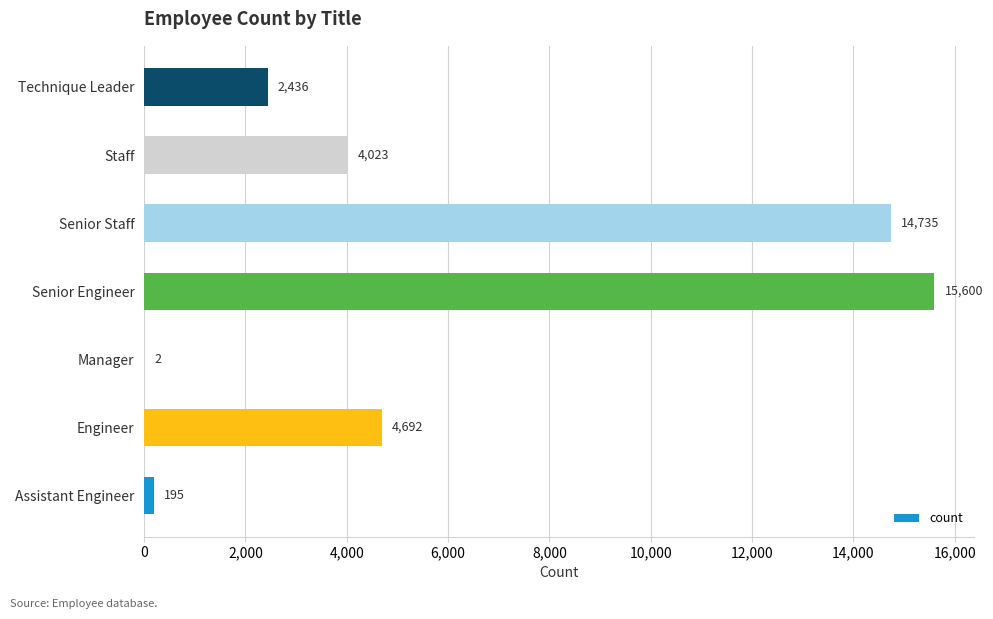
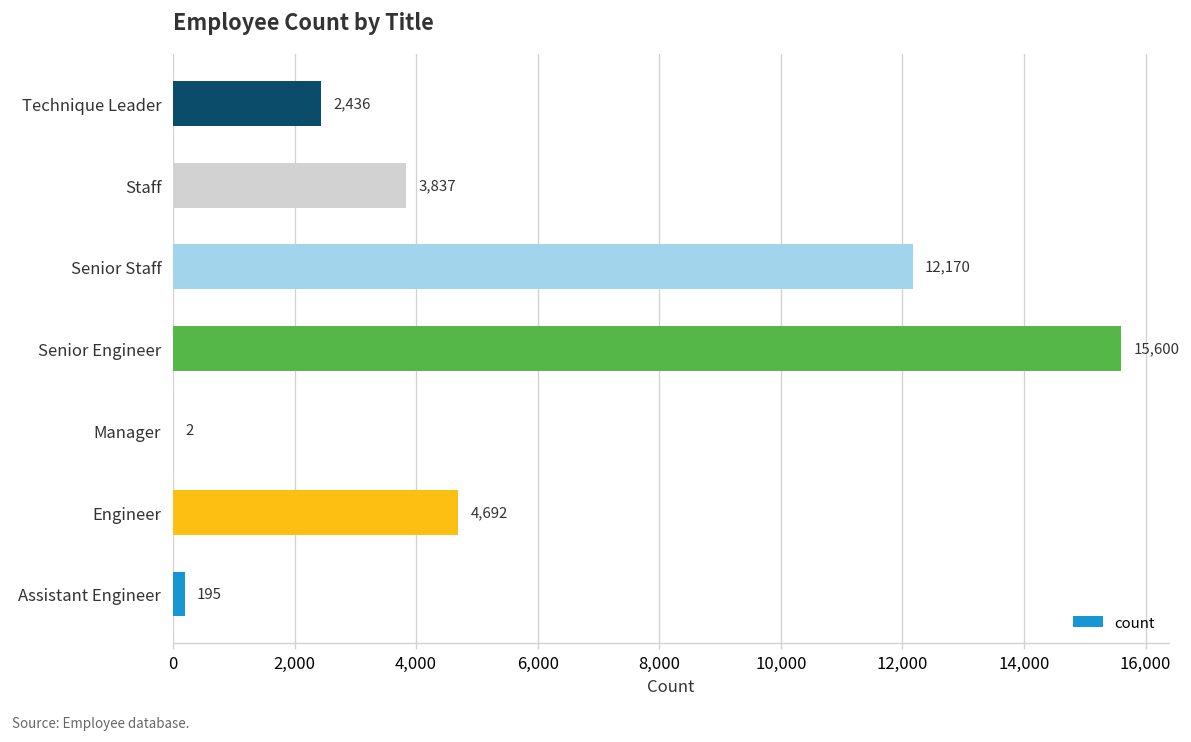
Staff: 4,023 -> 3,837
Senior Staff: 14,735 -> 12,170
